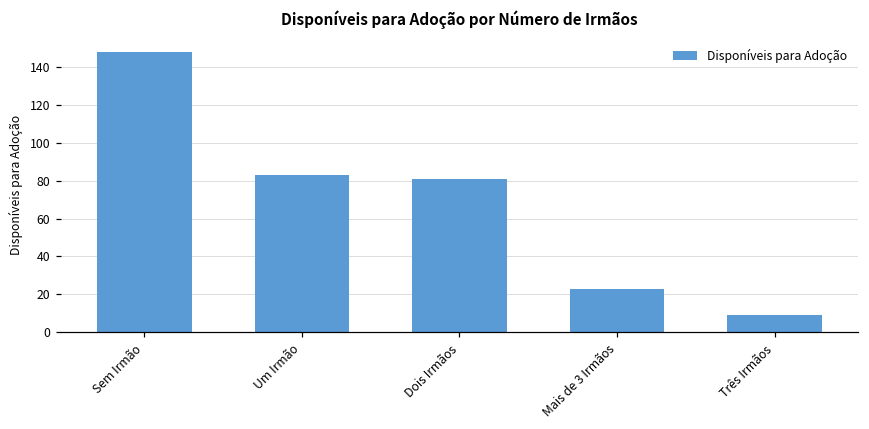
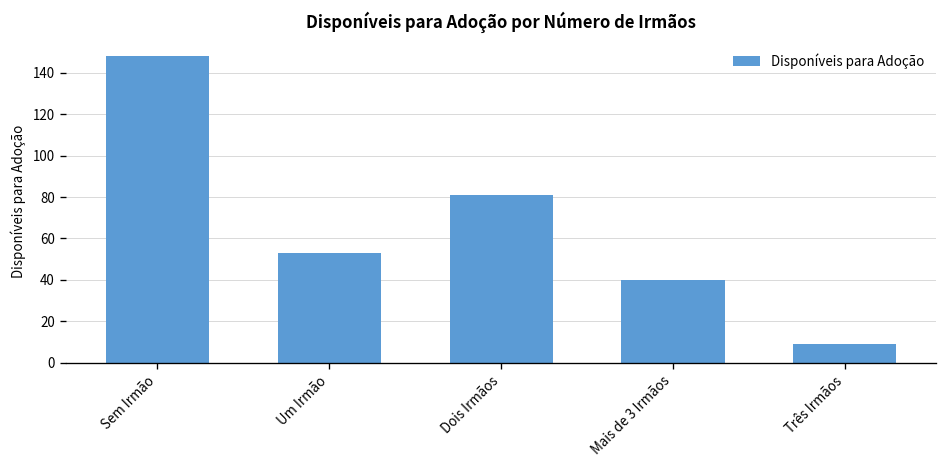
Um Irmão: 83 -> 53
Mais de 3 Irmãos: 23 -> 40
